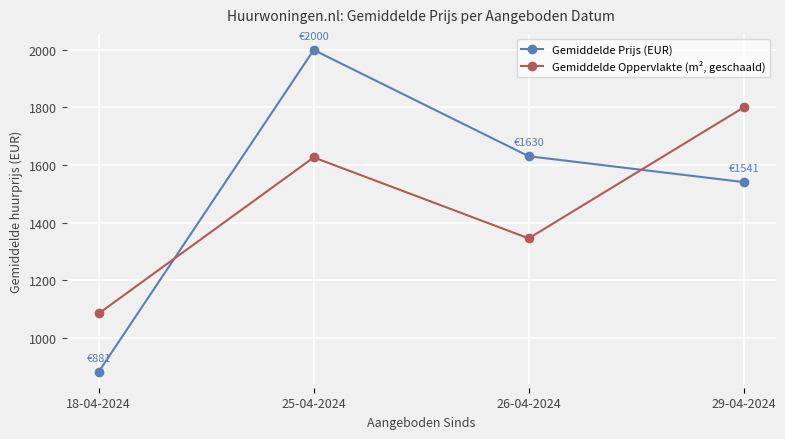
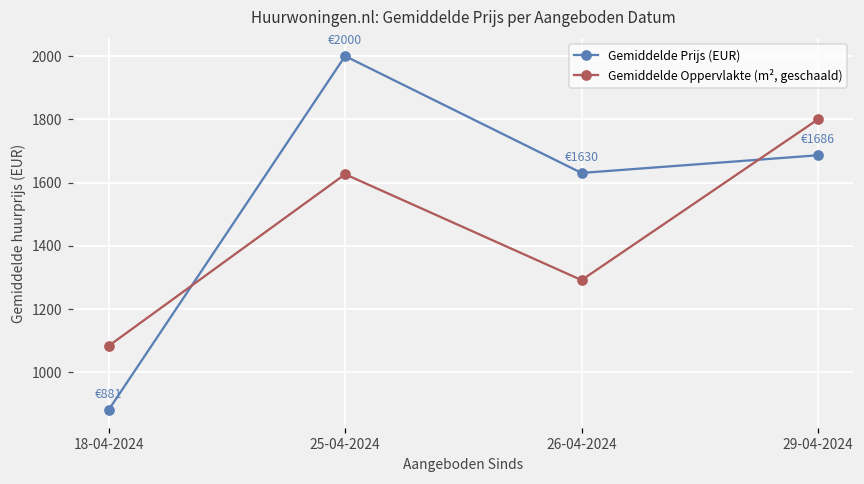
Gemiddelde Oppervlakte (m², geschaald), 26-04-2024: 1340 -> 1290
Gemiddelde Prijs (EUR), 29-04-2024: €1541 -> €1686
